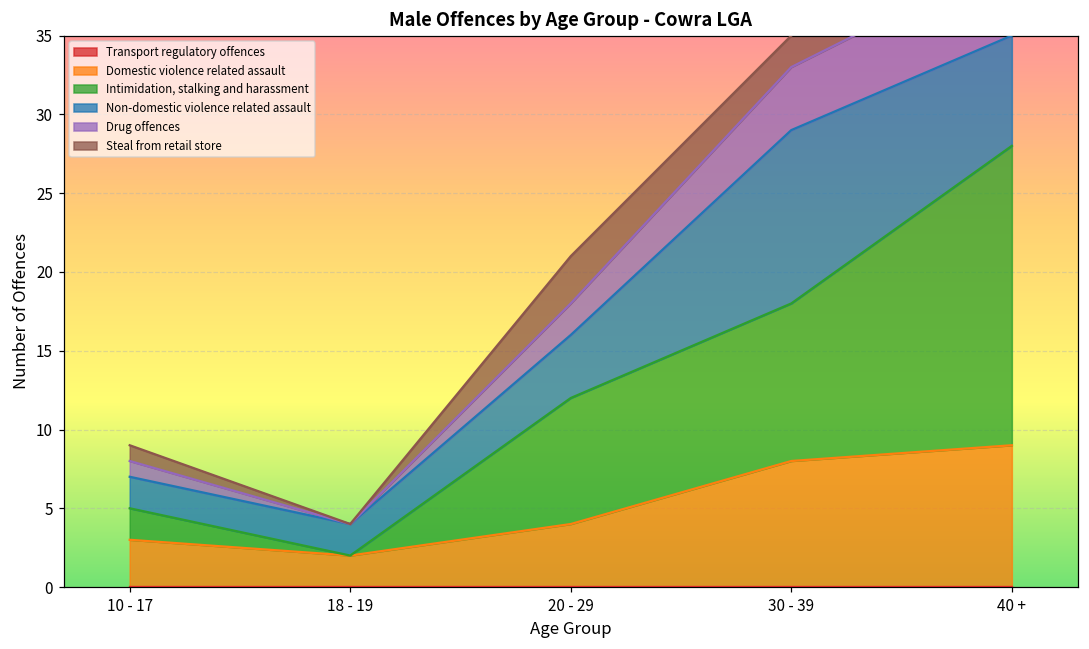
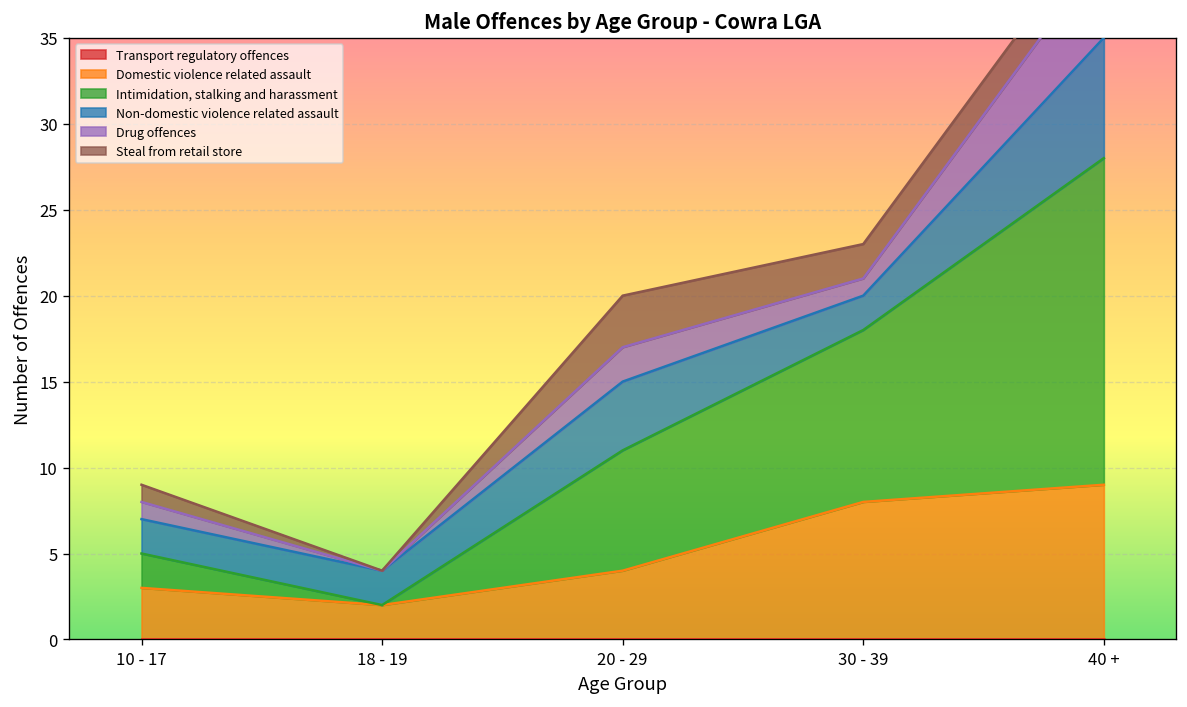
Intimidation, stalking and harassment, 20 - 29: 8 -> 7
Non-domestic violence related assault, 30 - 39: 11 -> 2
Drug offences, 30 - 39: 4 -> 1
